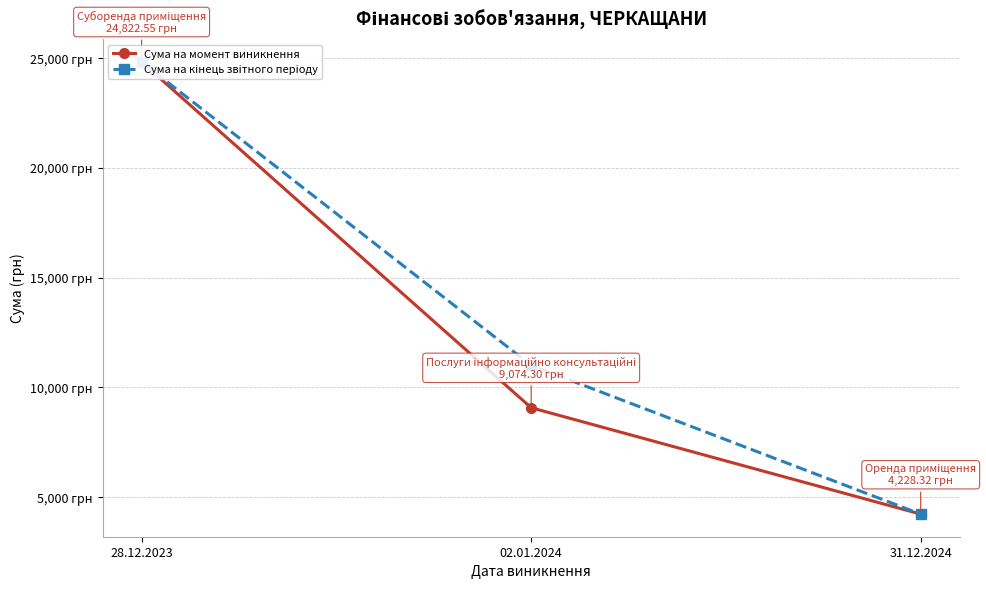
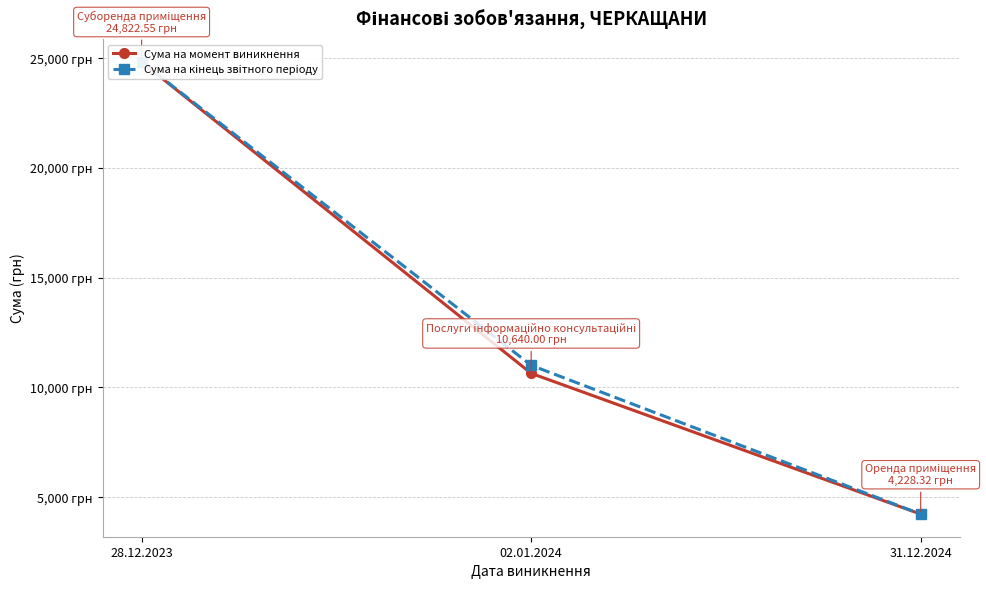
Сума на момент виникнення, 02.01.2024: 9,074.30 -> 10,640.00
